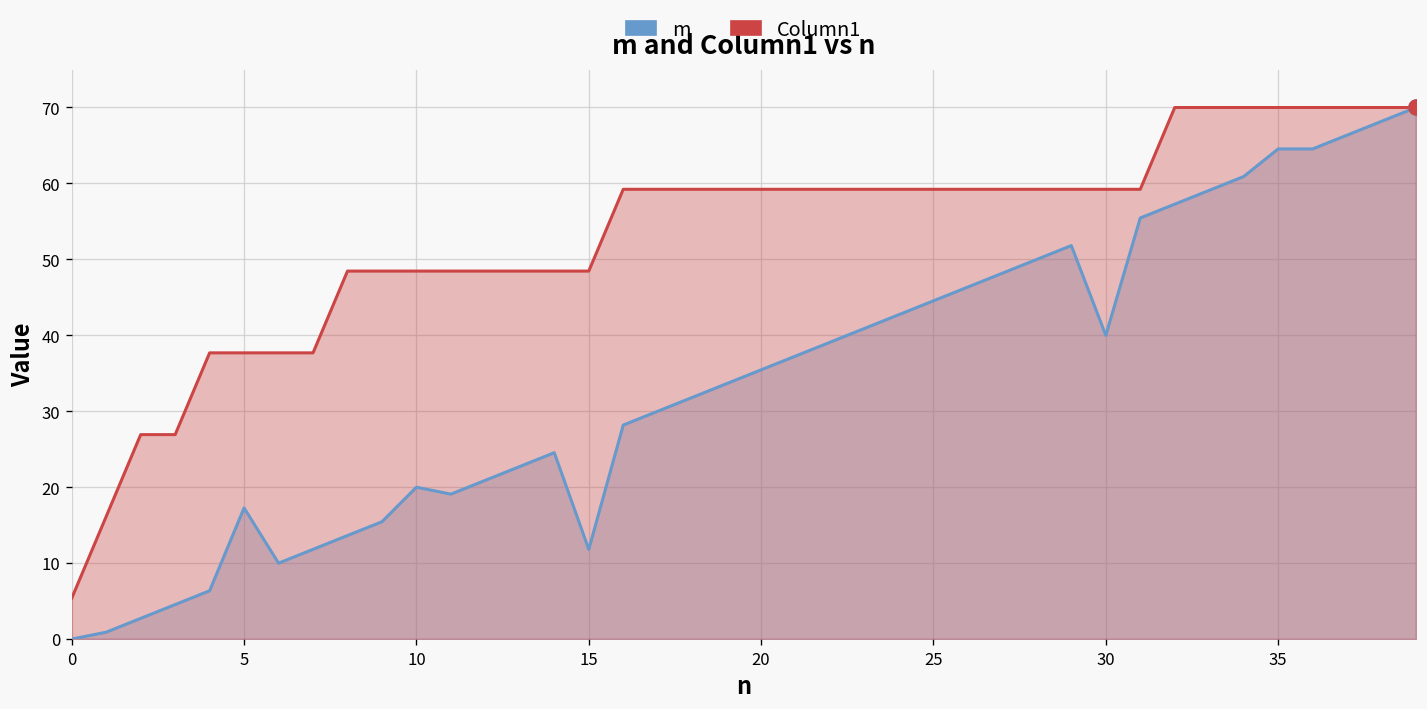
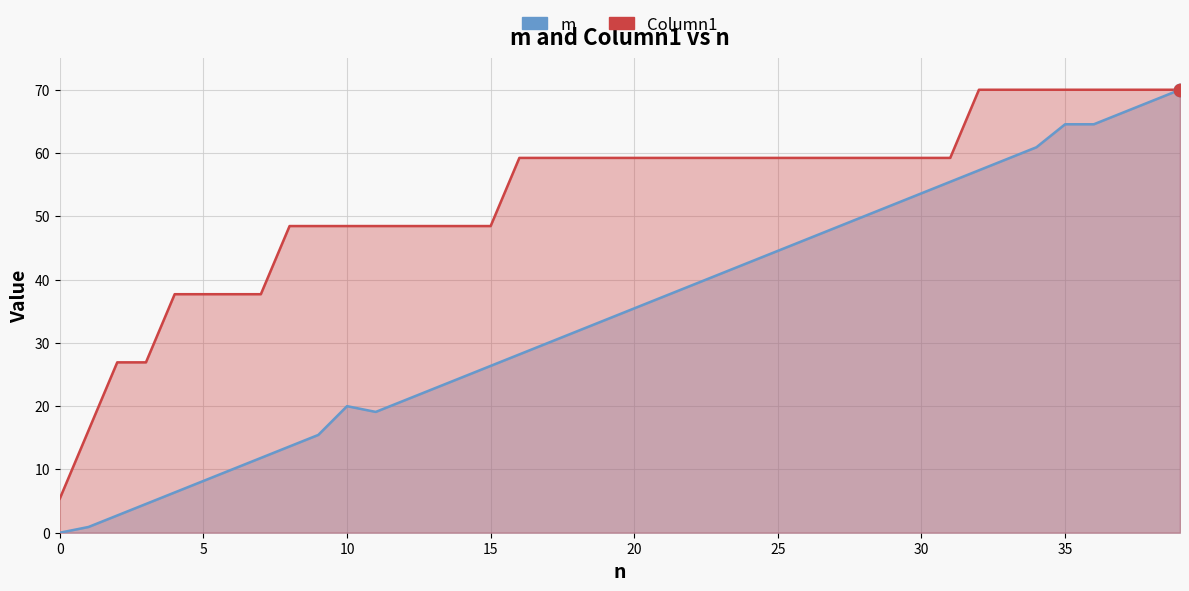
m, 5: 17 -> 8
m, 15: 12 -> 26
m, 30: 40 -> 54
